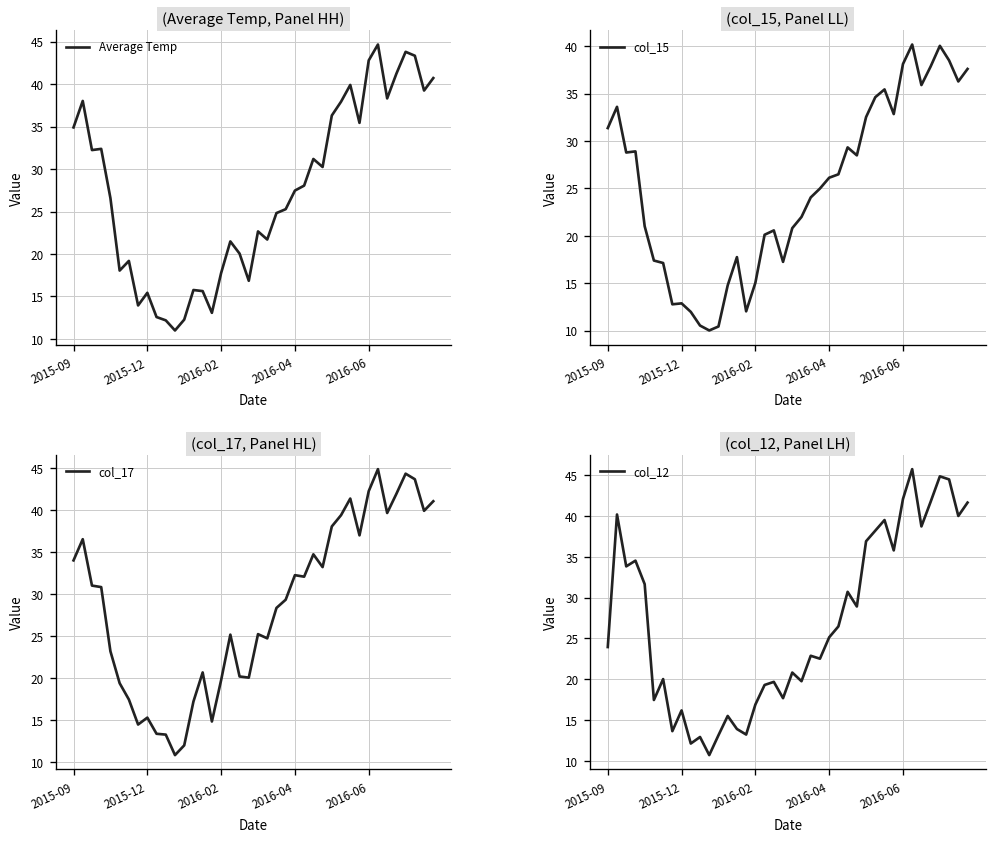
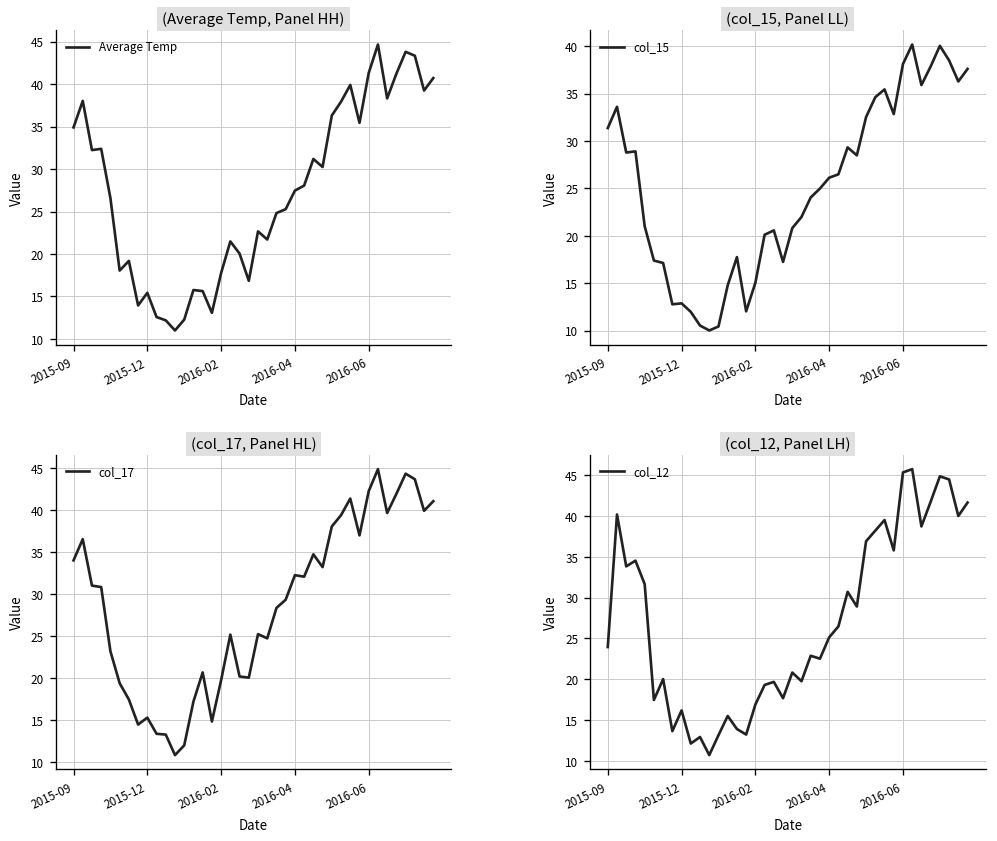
(Average Temp, Panel HH), 2016-06: 43 -> 41
(col_12, Panel LH), 2016-06: 42 -> 45
